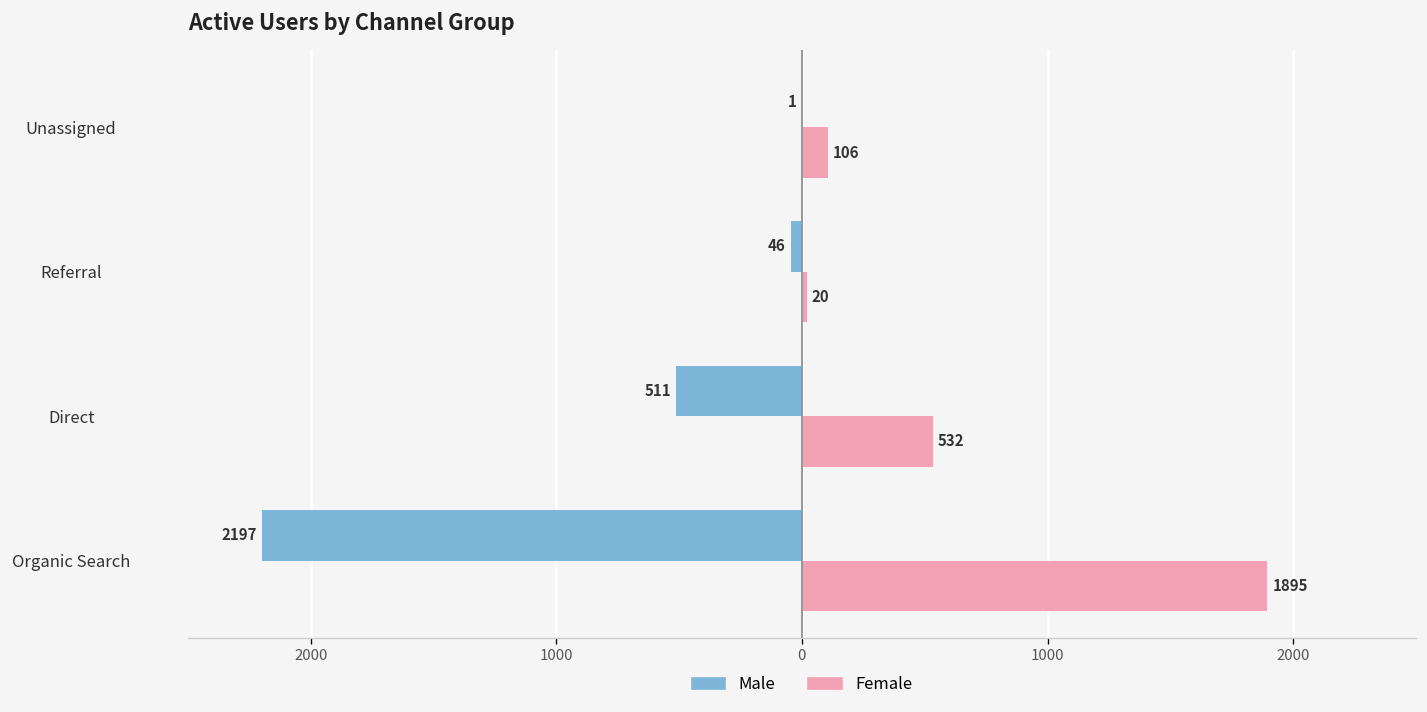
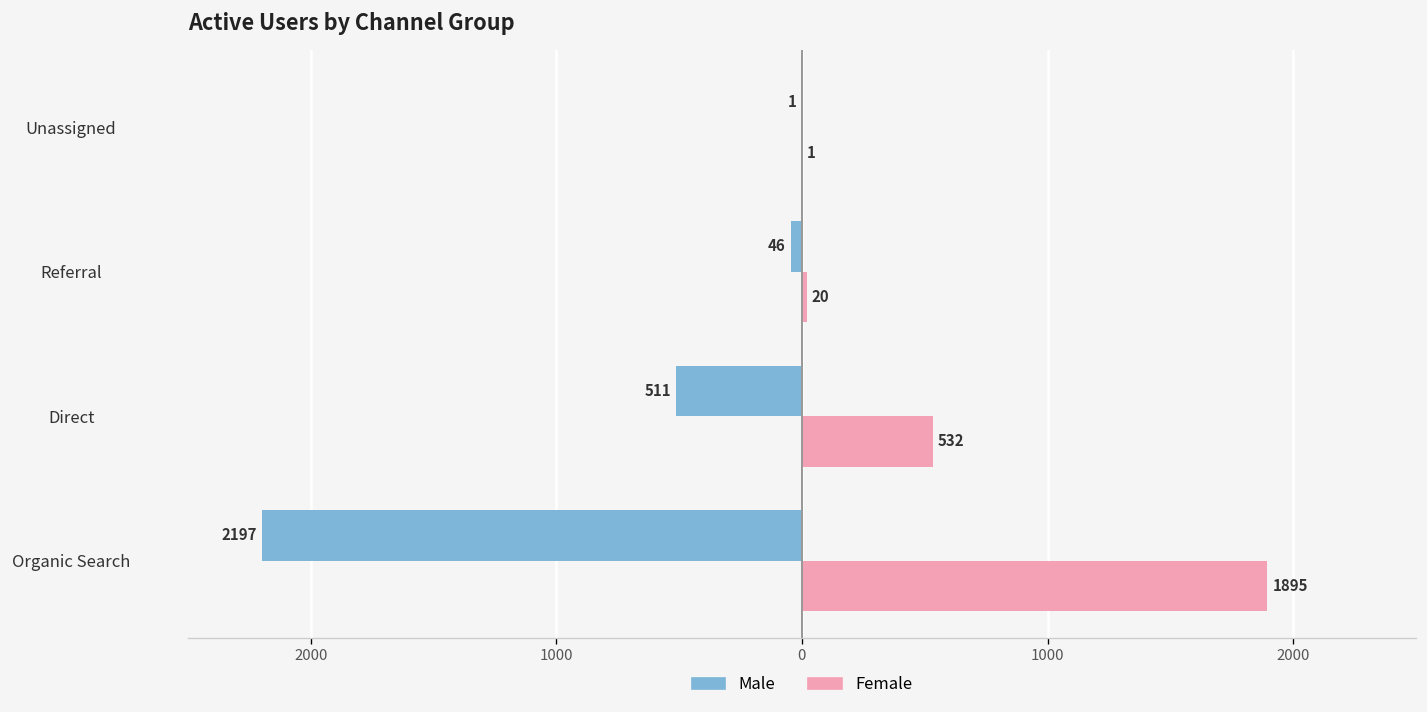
Female, Unassigned: 106 -> 1
